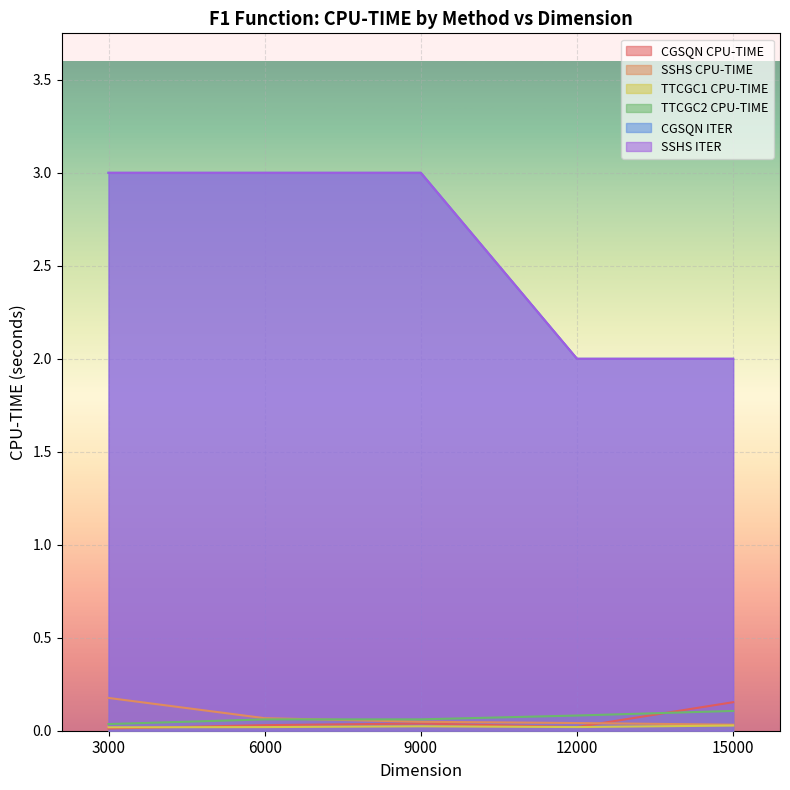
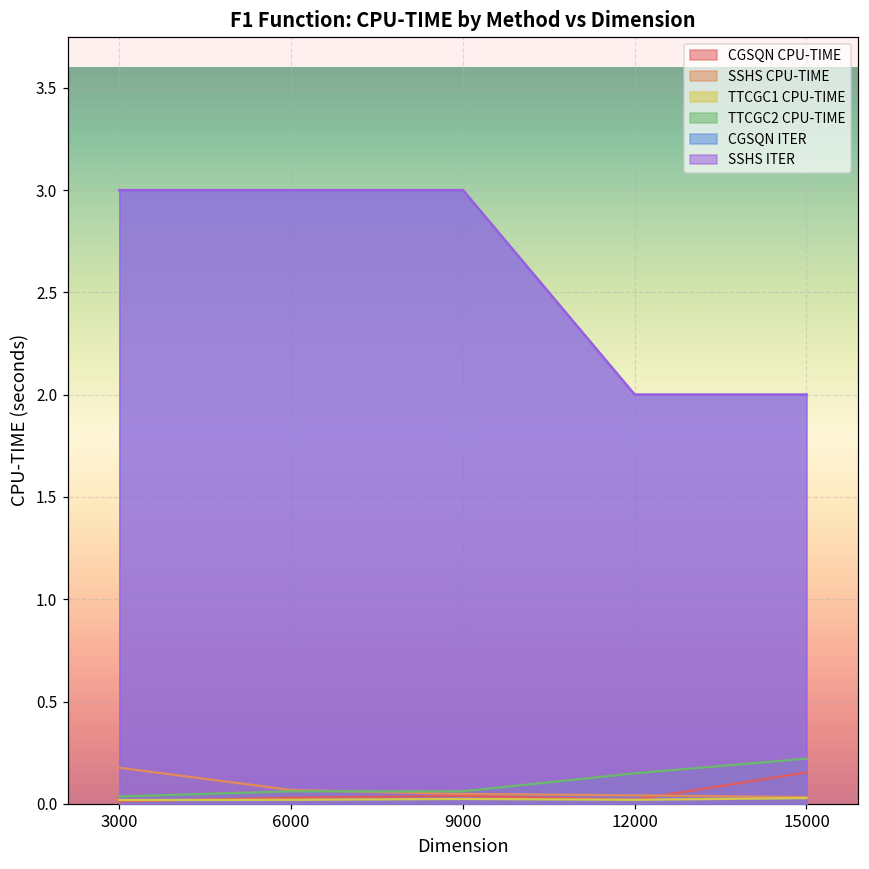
TTCGC2 CPU-TIME, 12000: 0.08 -> 0.15
TTCGC2 CPU-TIME, 15000: 0.11 -> 0.22
